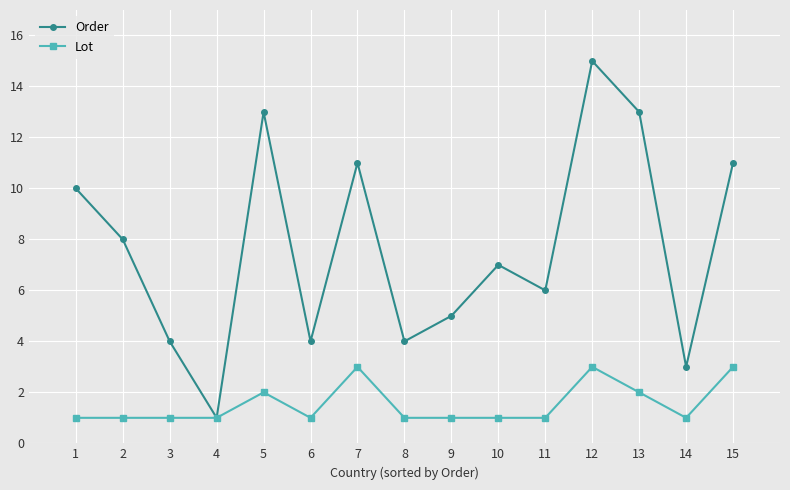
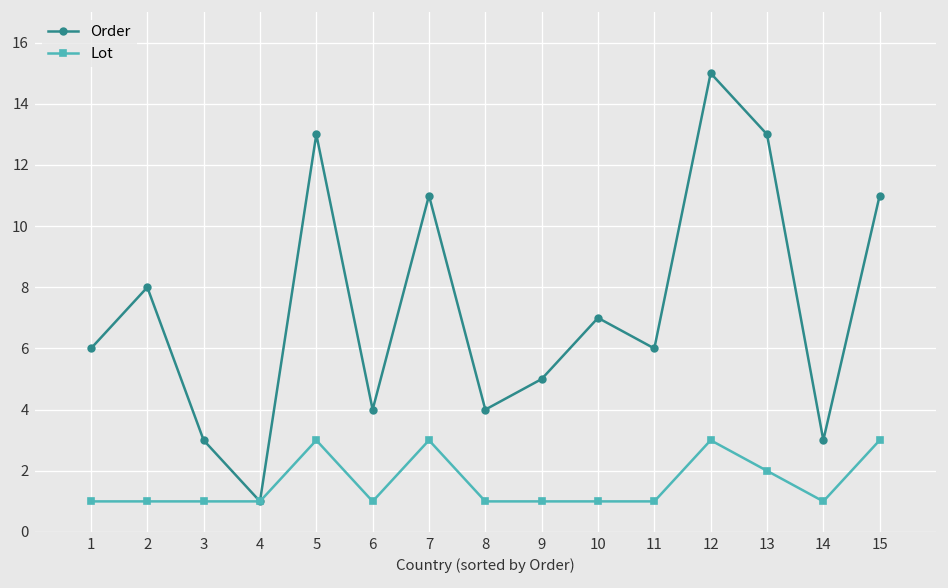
Order, 1: 10 -> 6
Order, 3: 4 -> 3
Lot, 5: 2 -> 3
